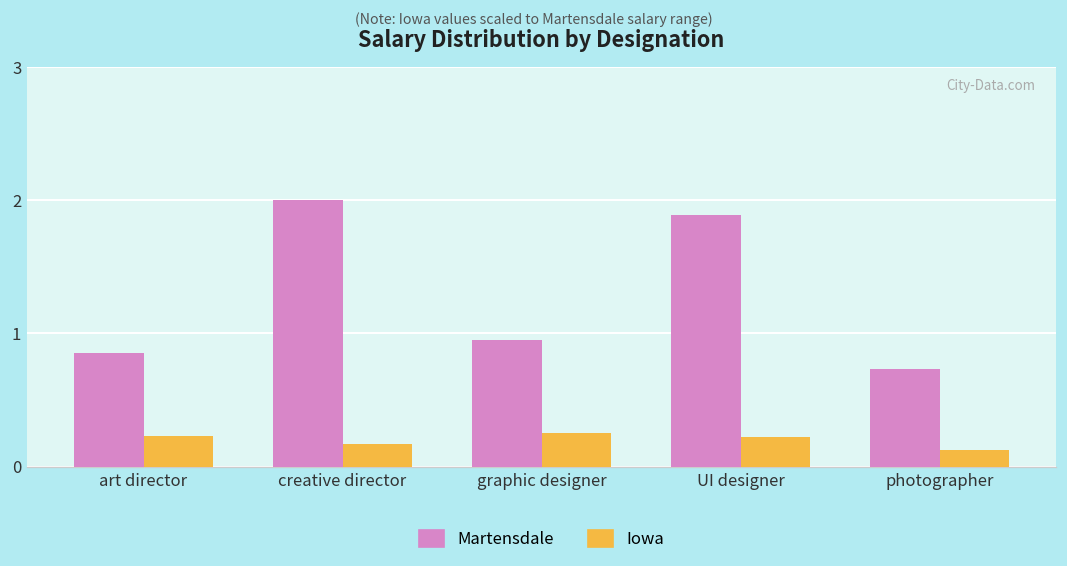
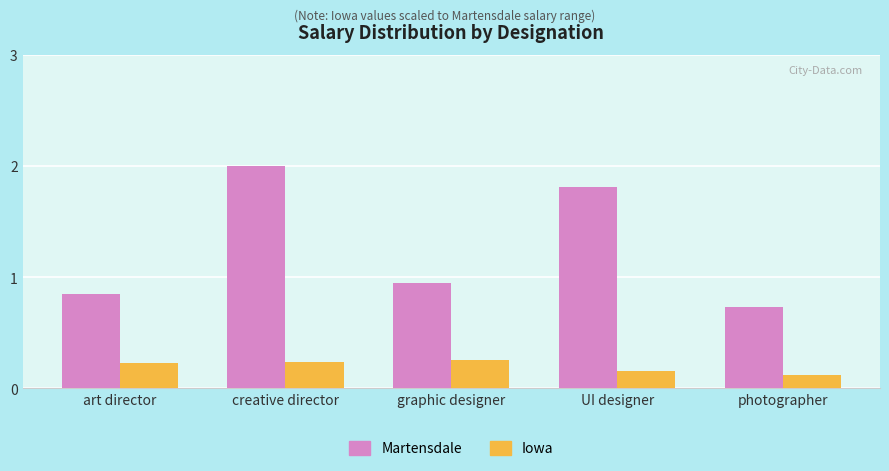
Iowa, creative director: 0.17 -> 0.24
Martensdale, UI designer: 1.88 -> 1.81
Iowa, UI designer: 0.22 -> 0.15
